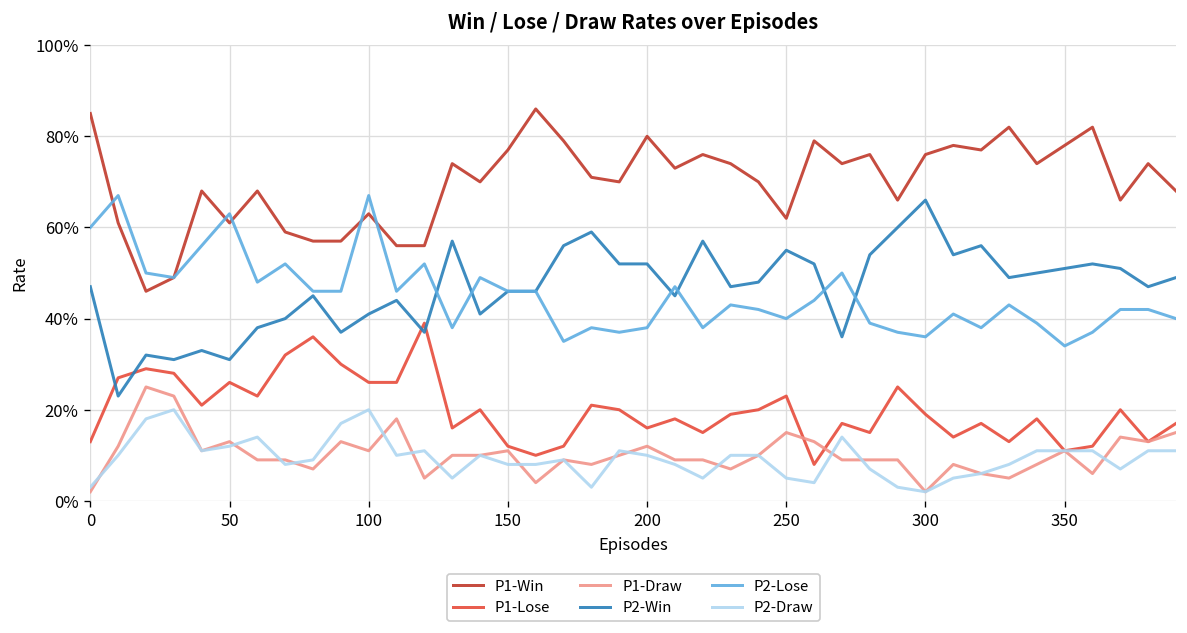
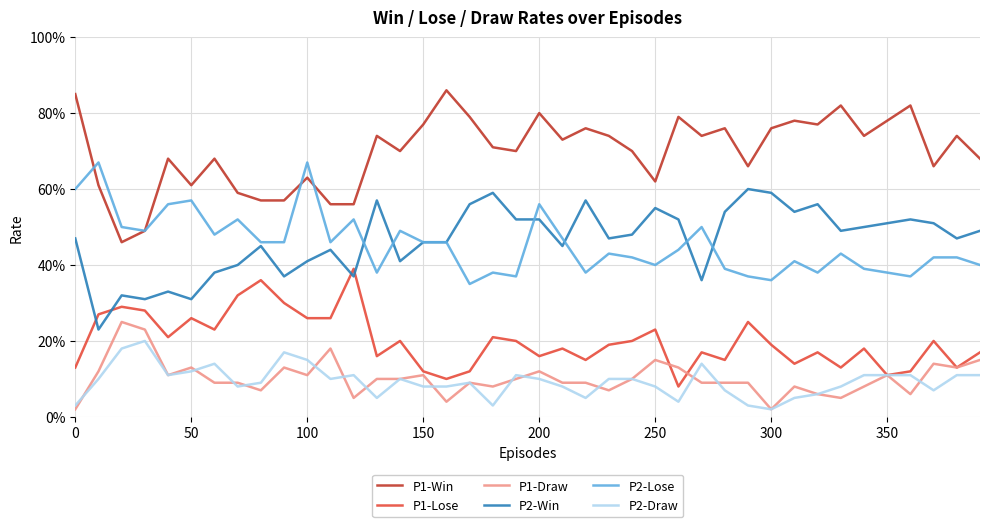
P2-Lose, 50: 63% -> 57%
P2-Draw, 100: 20% -> 15%
P2-Lose, 200: 38% -> 56%
P2-Draw, 250: 5% -> 8%
P2-Win, 300: 66% -> 59%
P2-Lose, 350: 34% -> 38%
